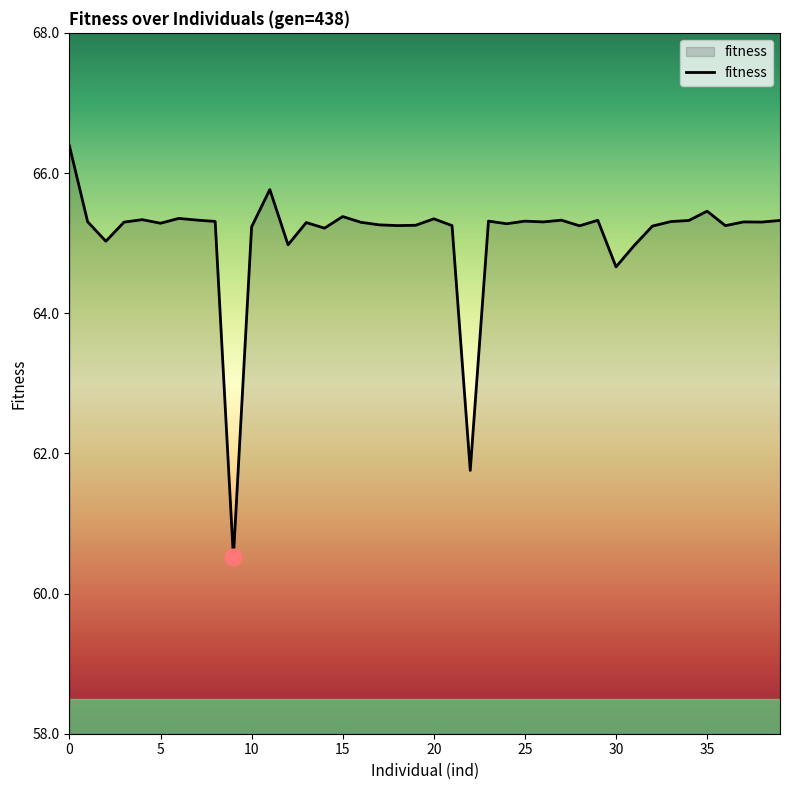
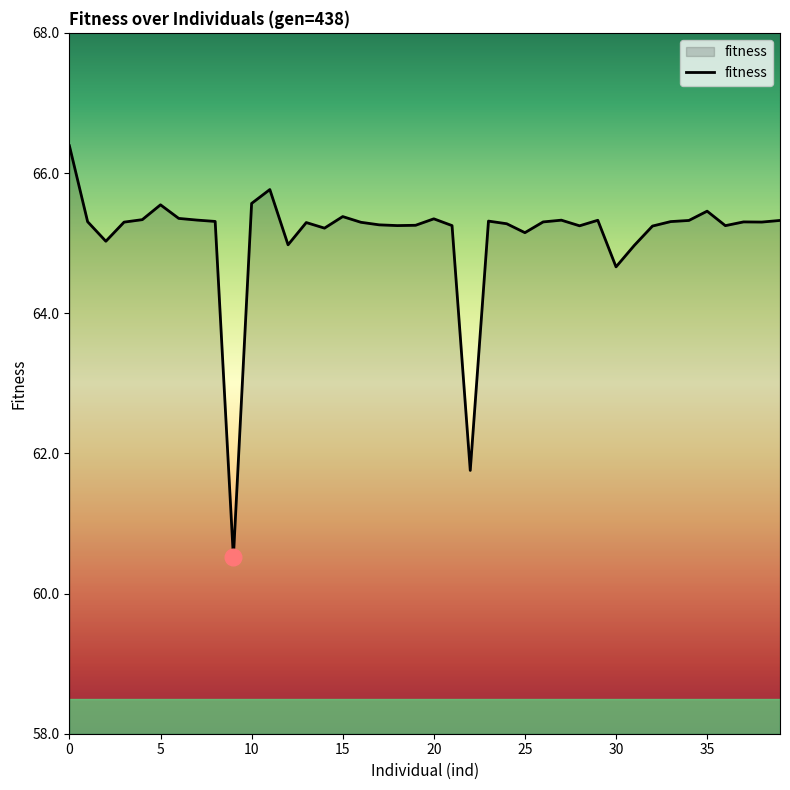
fitness, 5: 65.3 -> 65.5
fitness, 10: 65.2 -> 65.6
fitness, 25: 65.3 -> 65.1
